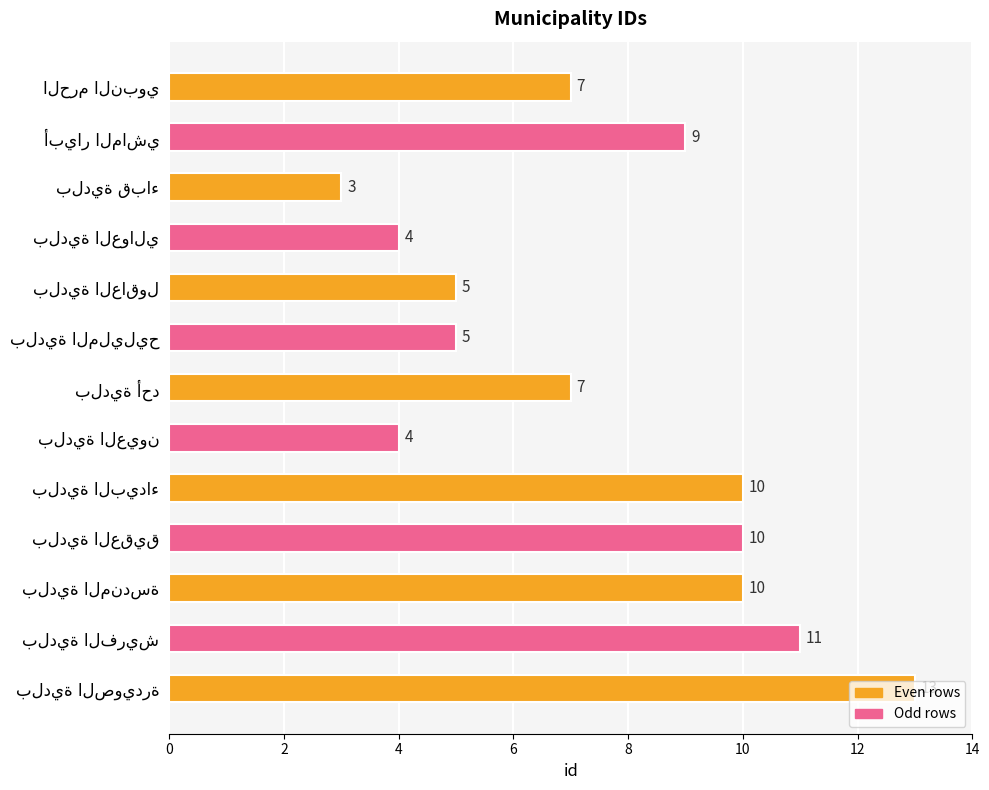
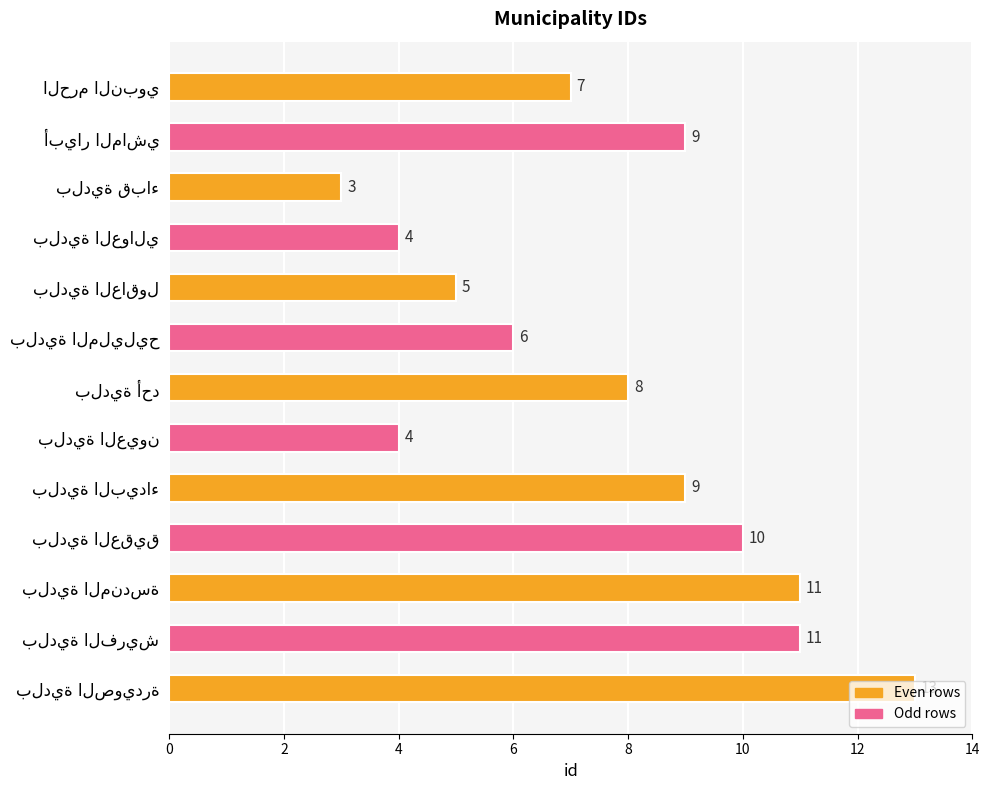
بلدية المليليح: 5 -> 6
بلدية أحد: 7 -> 8
بلدية البيداء: 10 -> 9
بلدية المندسة: 10 -> 11
